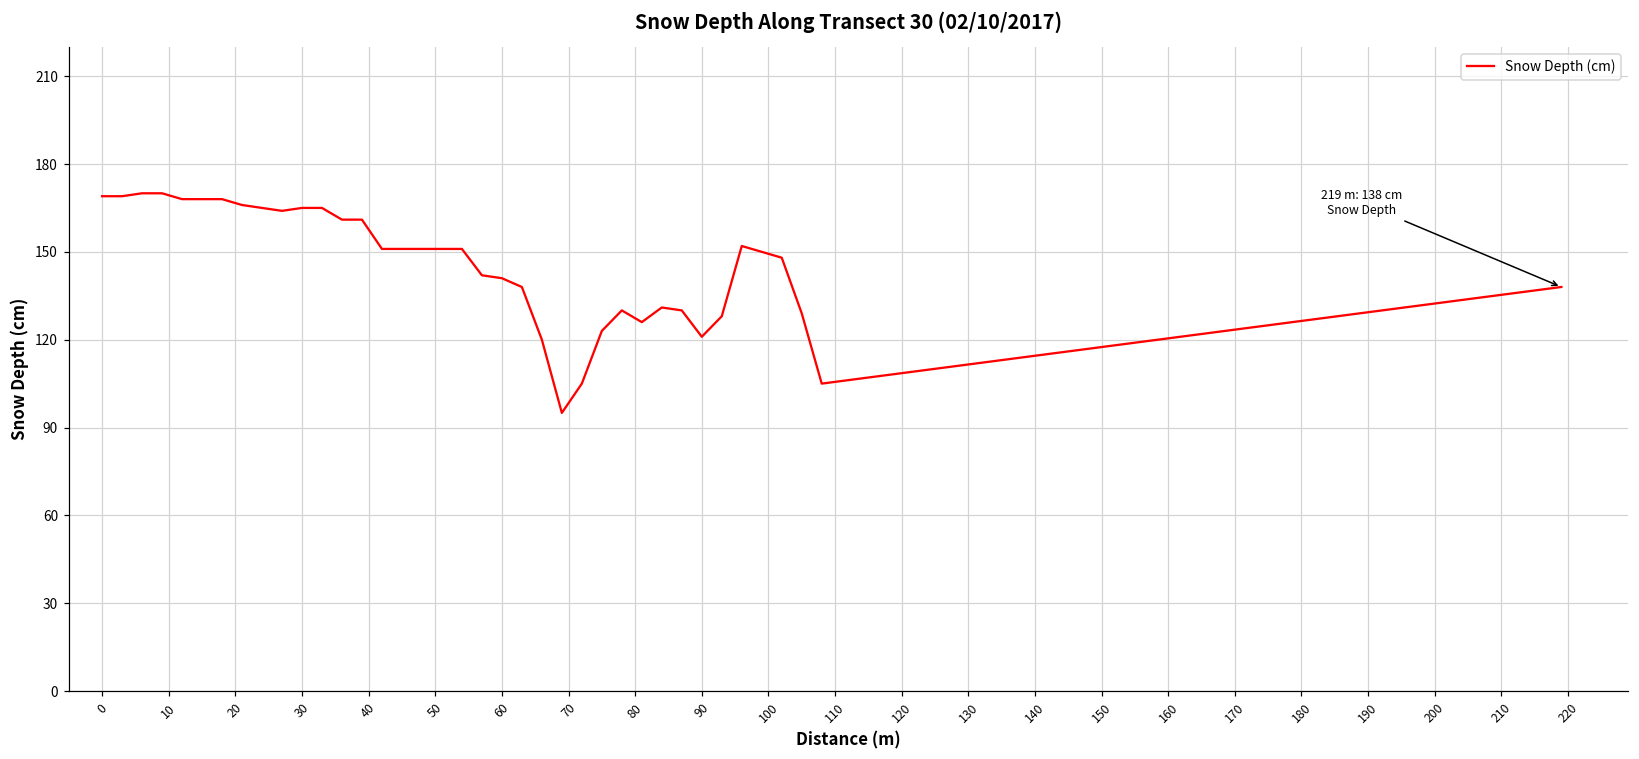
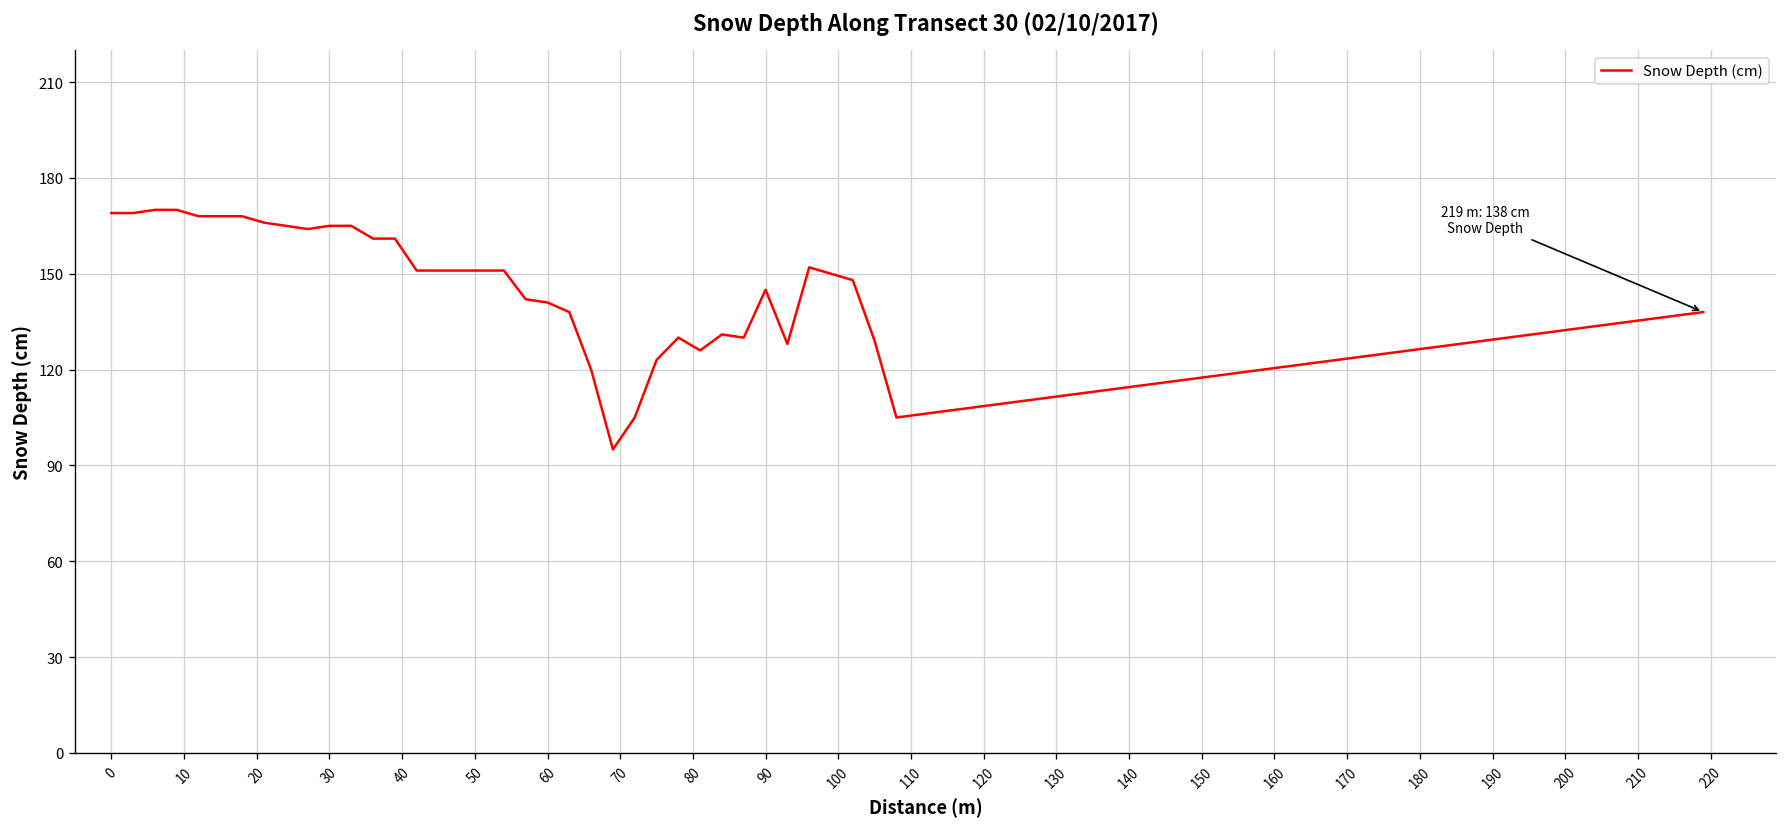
90: 121 -> 145
